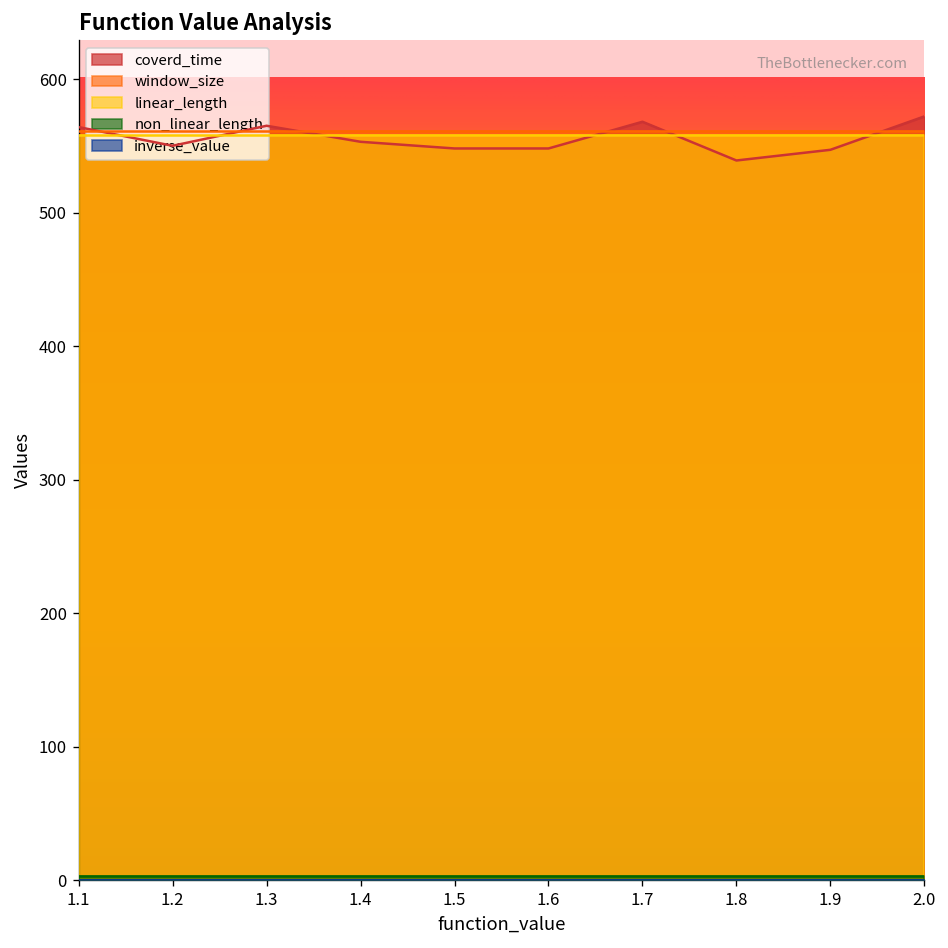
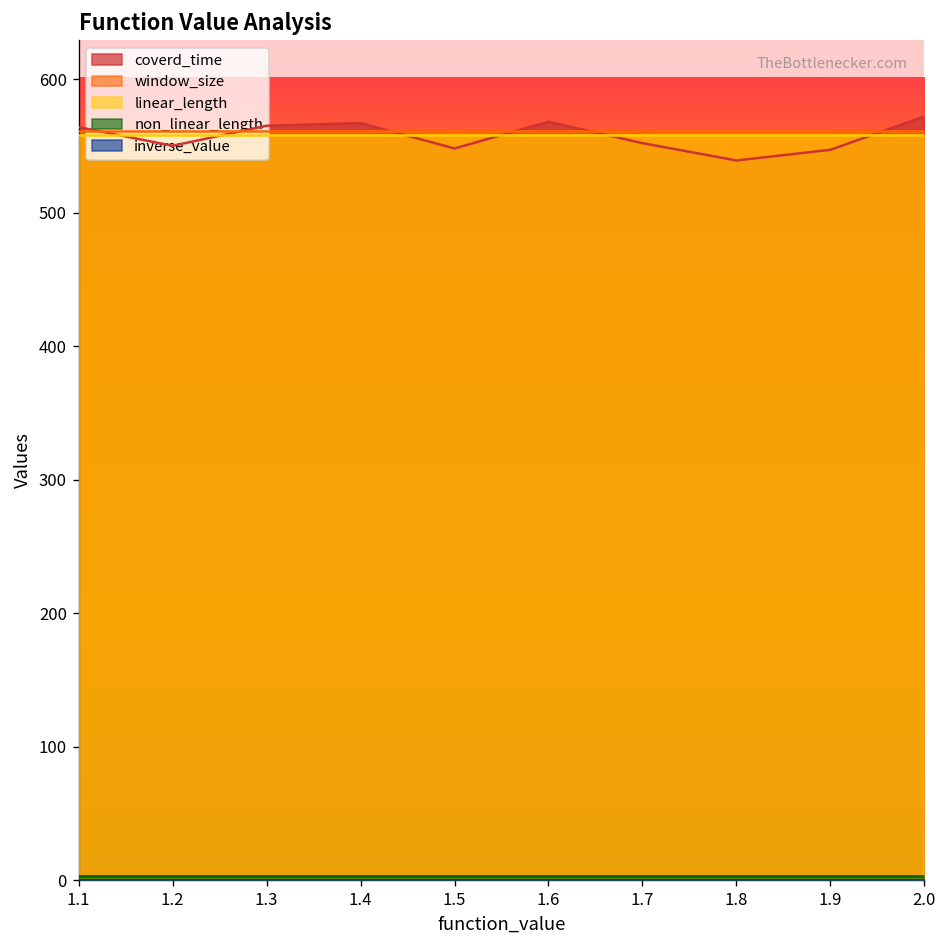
coverd_time, 1.4: 553 -> 567
coverd_time, 1.6: 548 -> 568
coverd_time, 1.7: 568 -> 552
